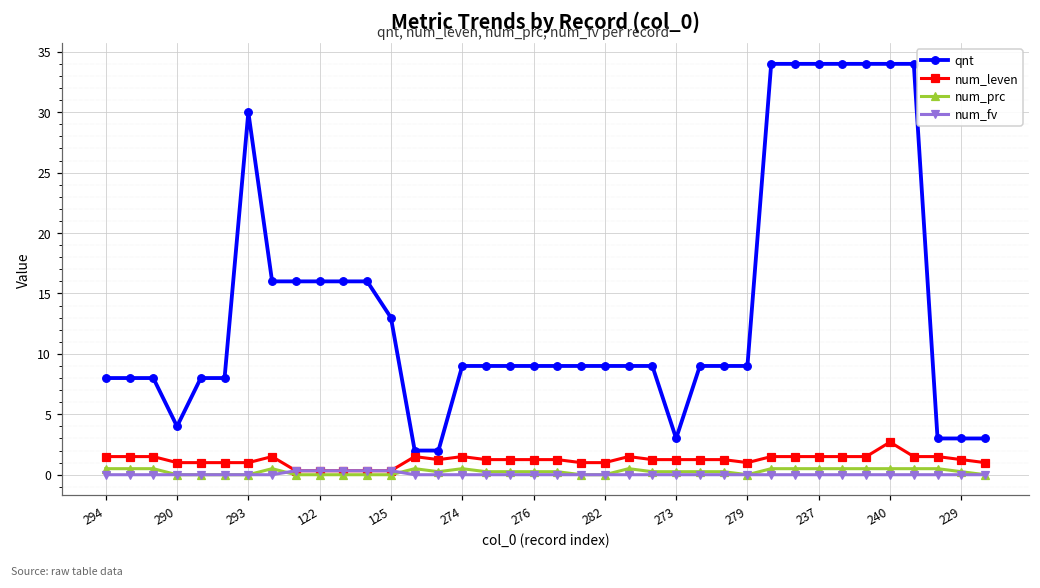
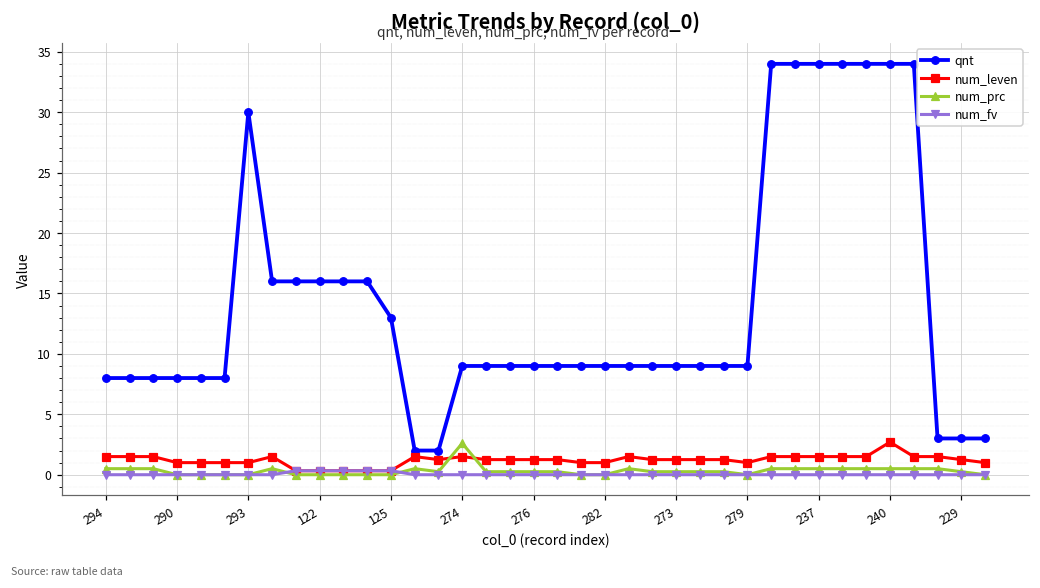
qnt, 290: 4 -> 8
num_prc, 274: 0.5 -> 2.6
qnt, 273: 3 -> 9
